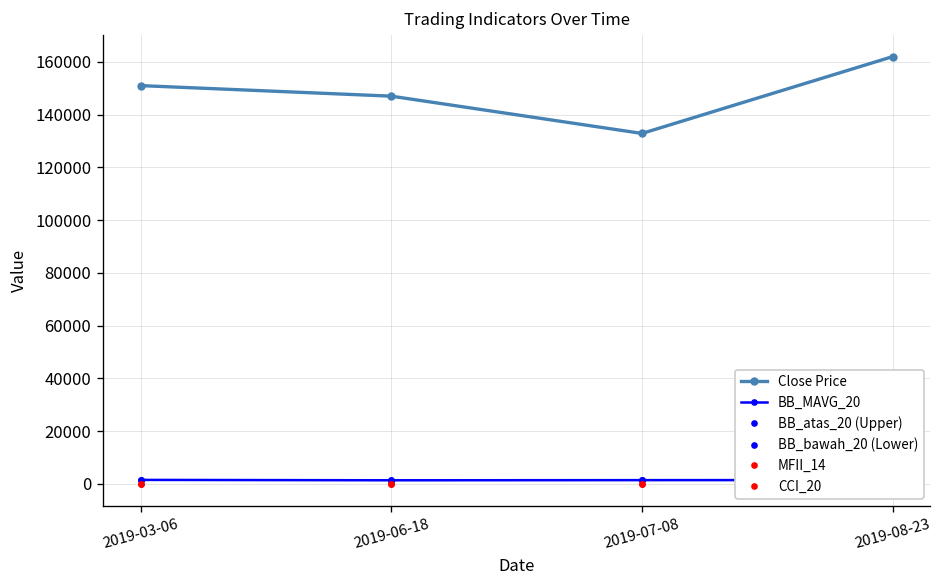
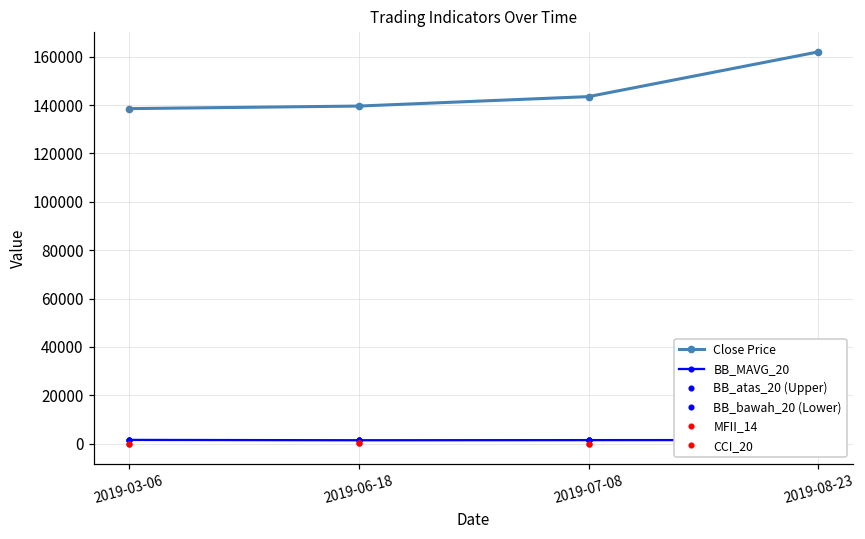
Close Price, 2019-03-06: 151000 -> 139000
Close Price, 2019-06-18: 147000 -> 140000
Close Price, 2019-07-08: 133000 -> 144000
